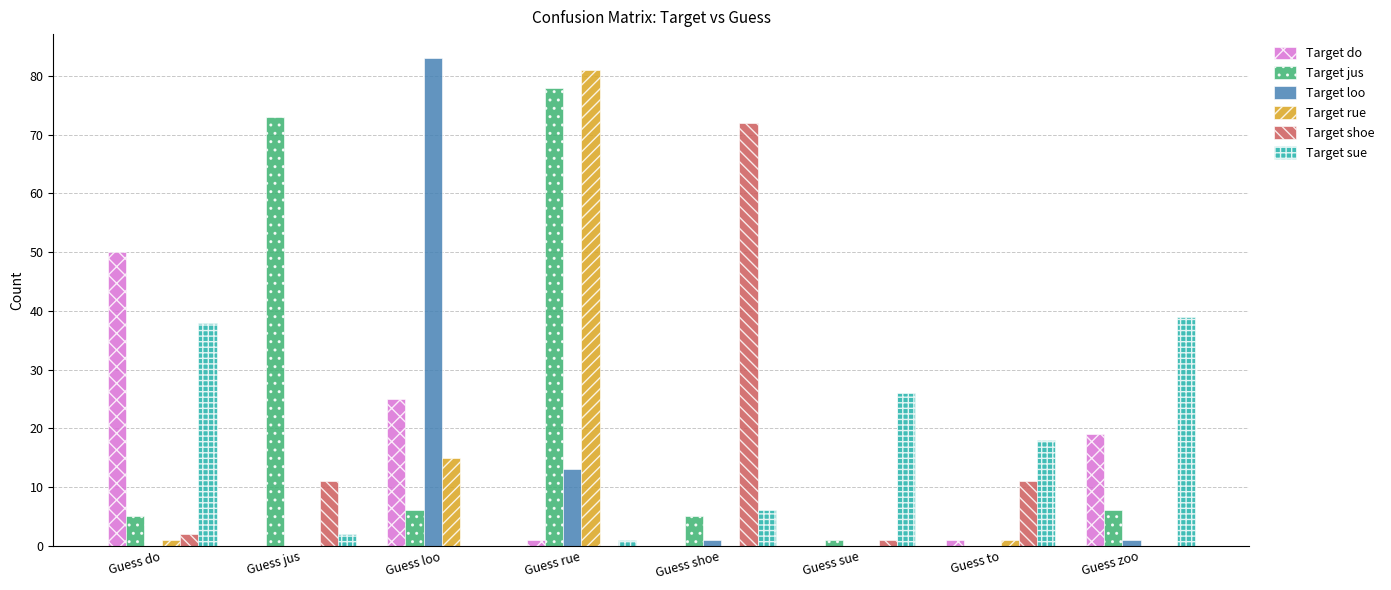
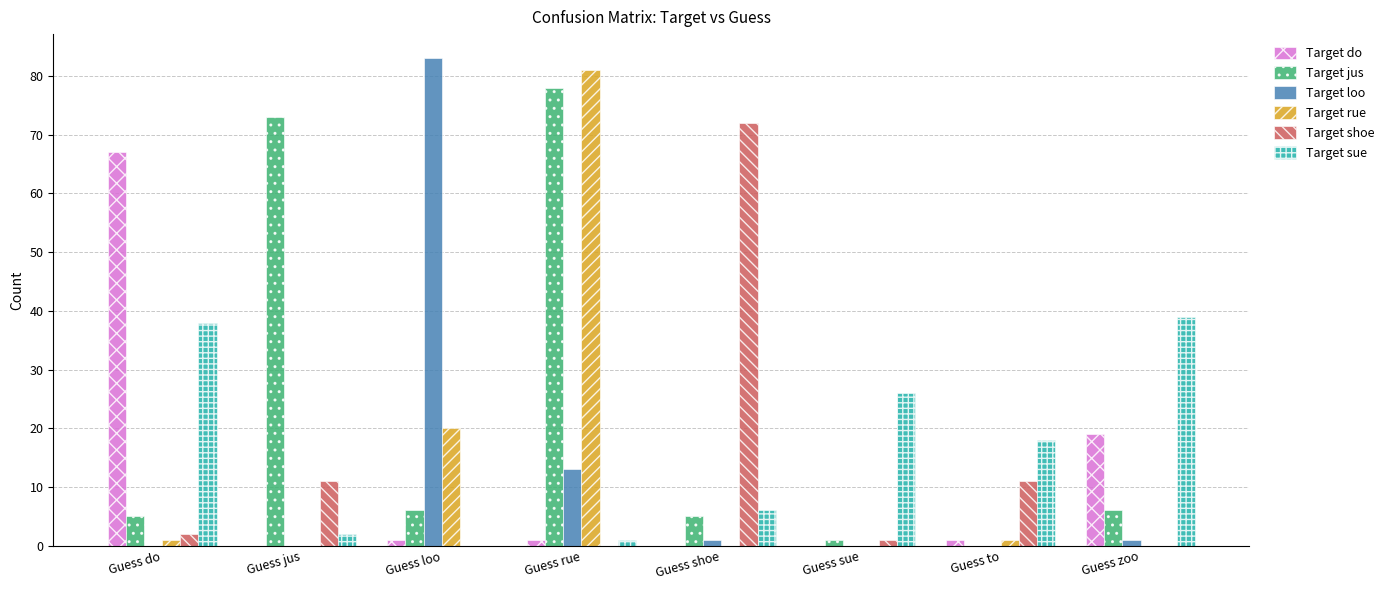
Target do, Guess do: 50 -> 67
Target do, Guess loo: 25 -> 1
Target rue, Guess loo: 15 -> 20
